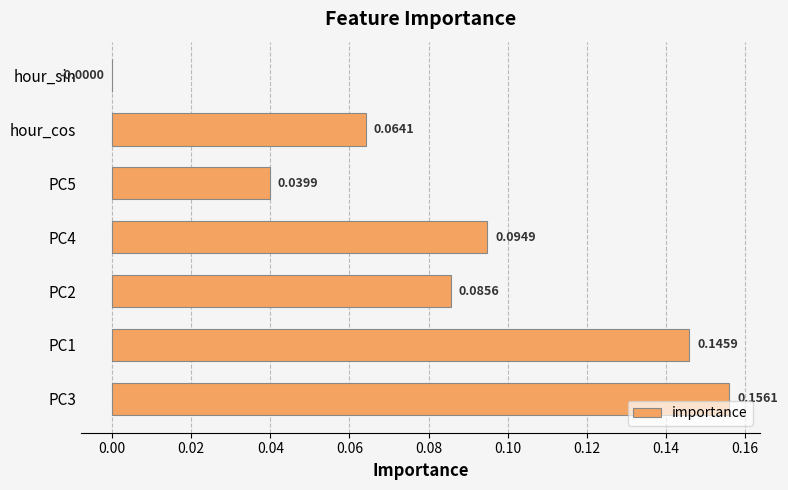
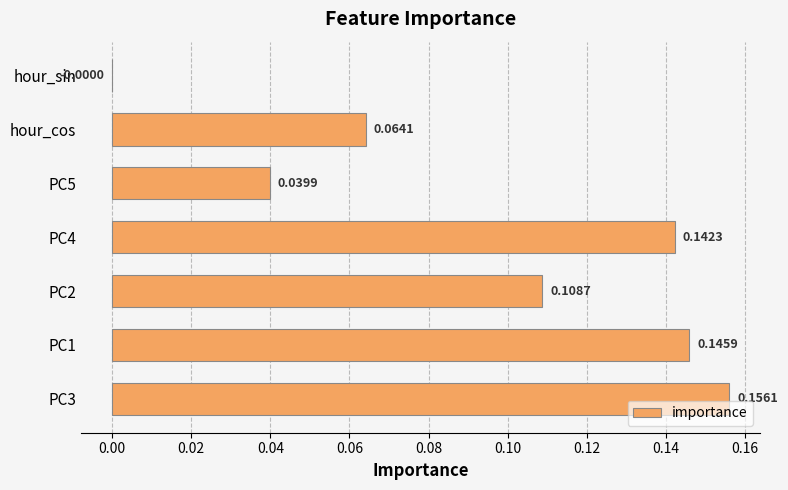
PC4: 0.0949 -> 0.1423
PC2: 0.0856 -> 0.1087
